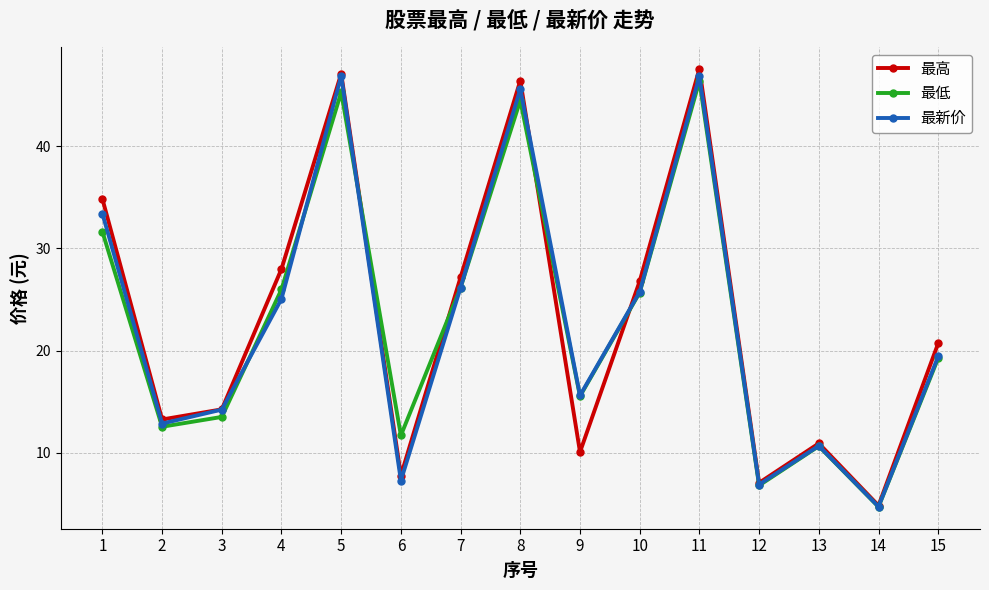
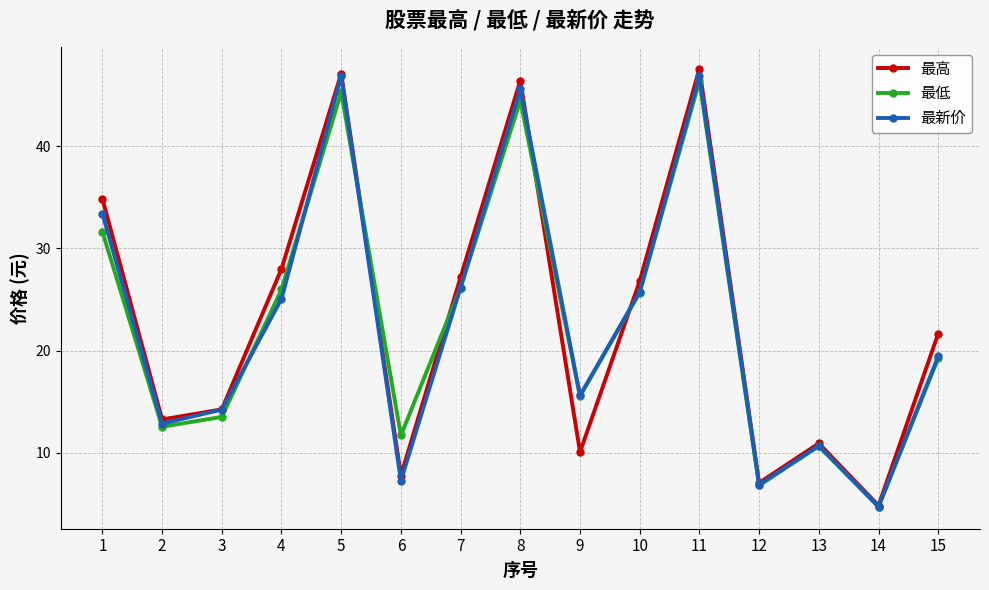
最高, 15: 20.7 -> 21.7
